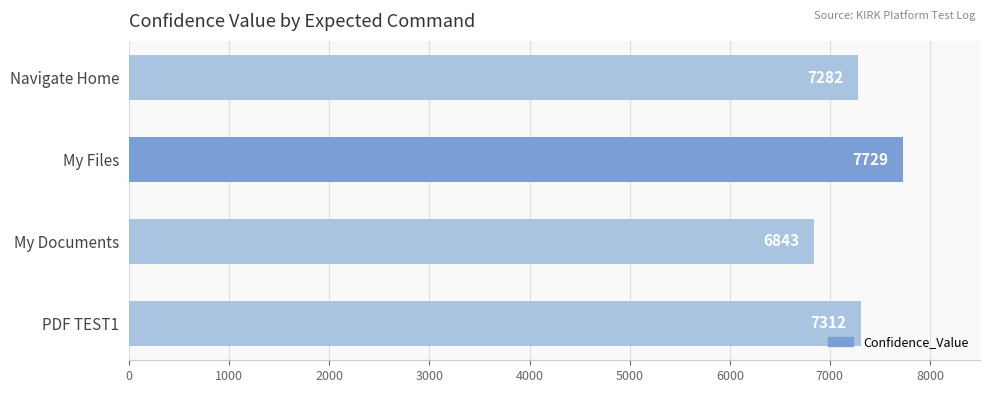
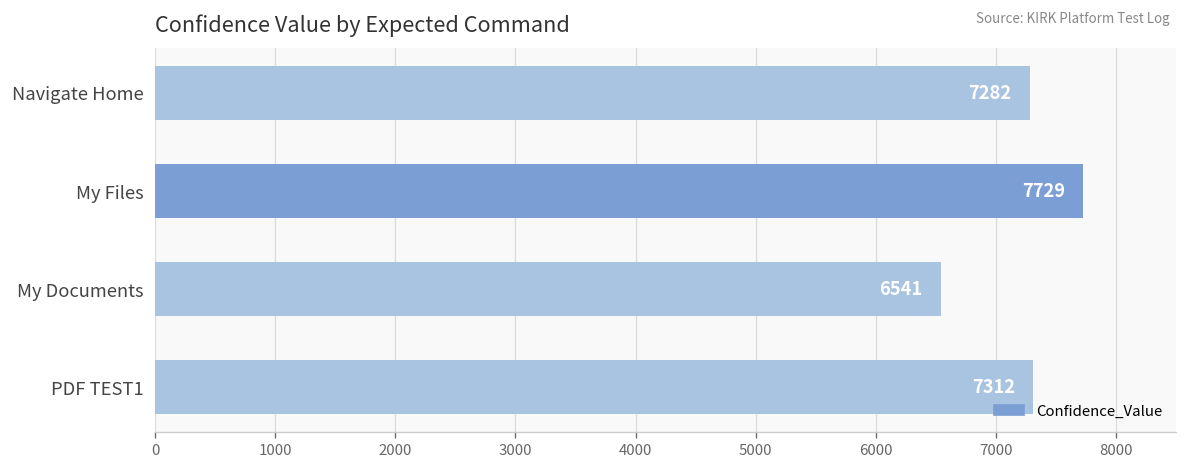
My Documents: 6843 -> 6541
